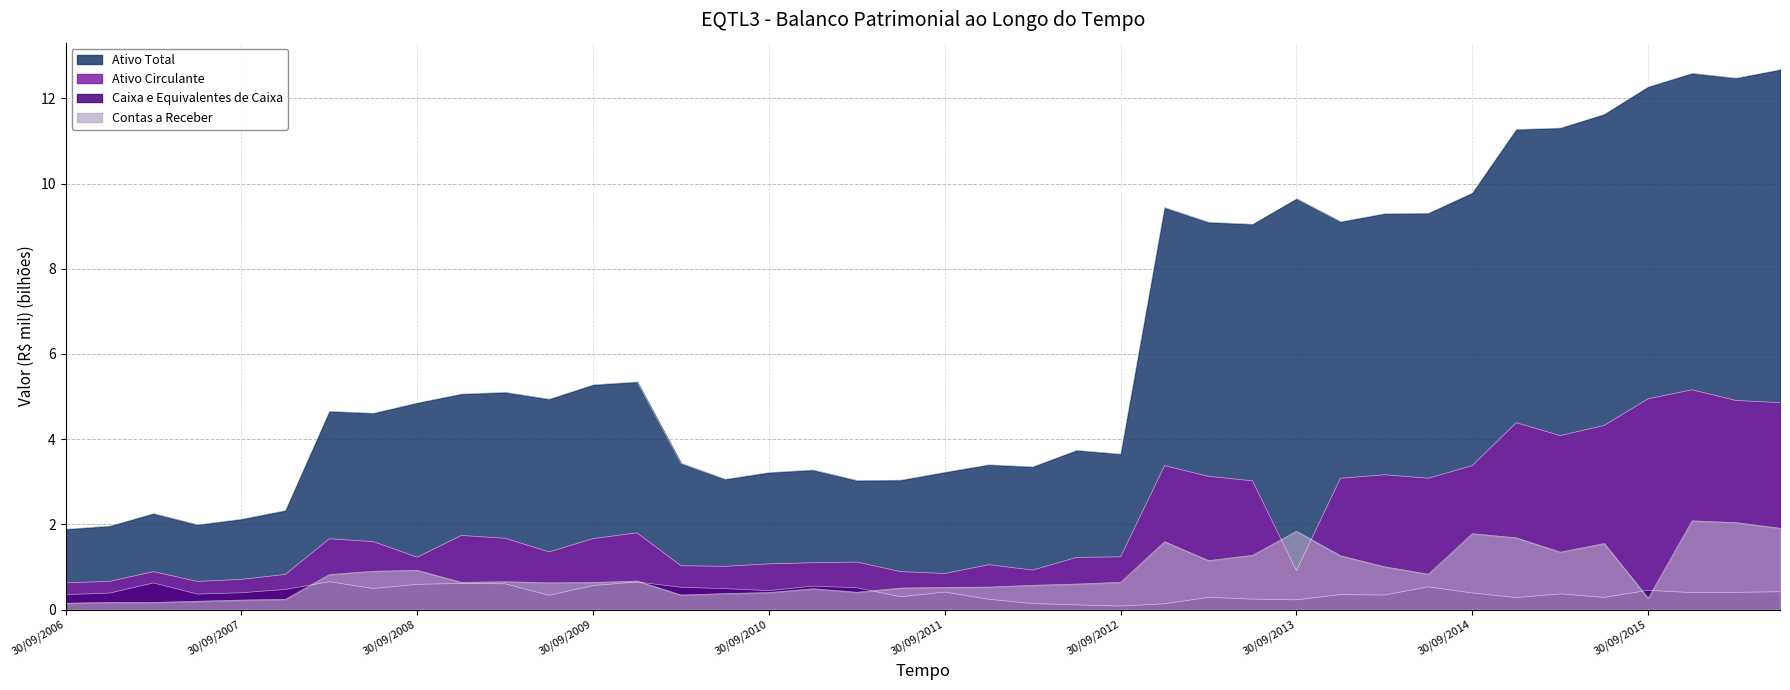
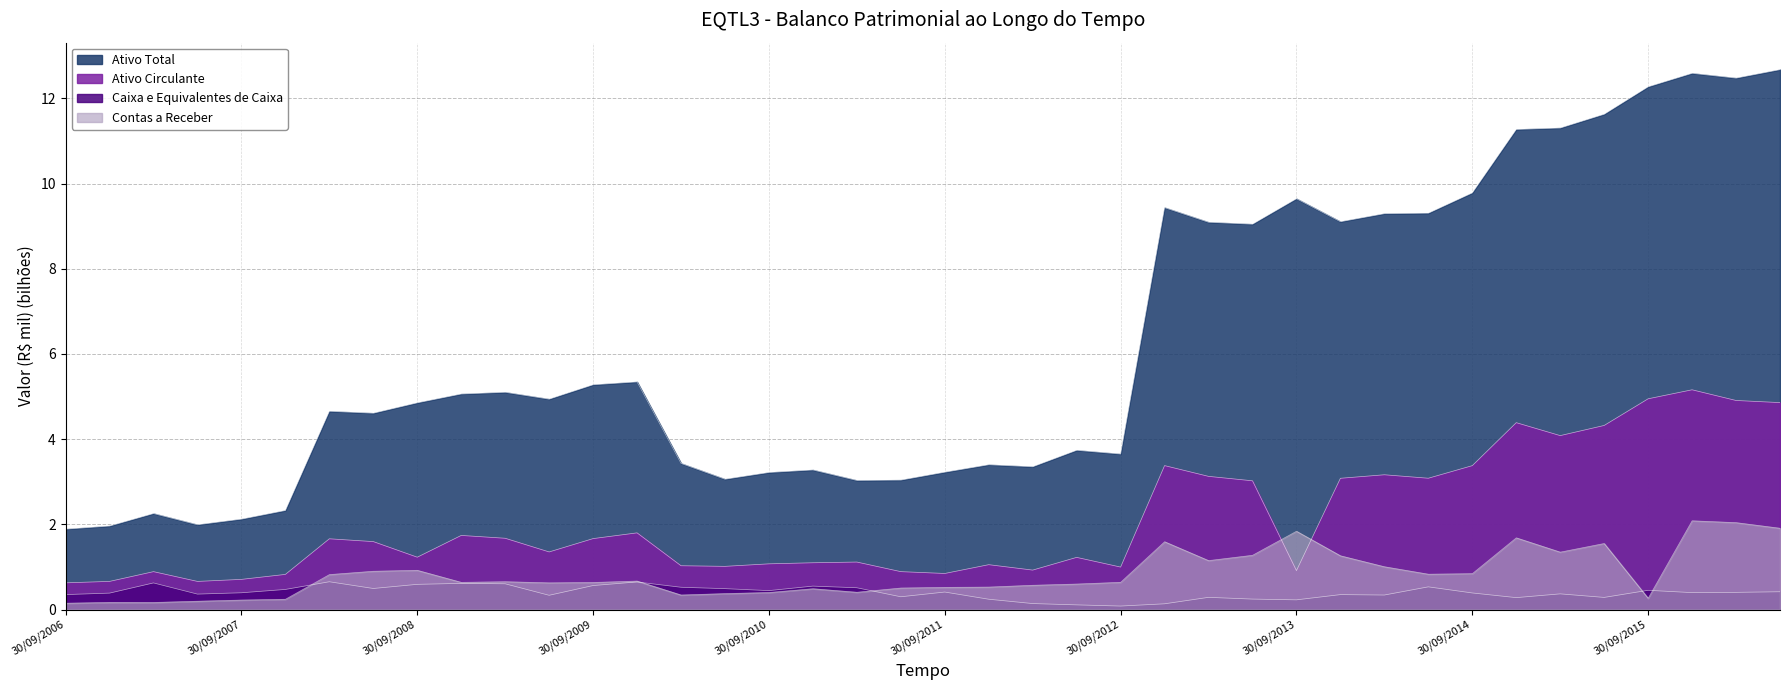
Ativo Circulante, 30/09/2012: 1.2 -> 1.0
Contas a Receber, 30/09/2014: 1.8 -> 0.8
